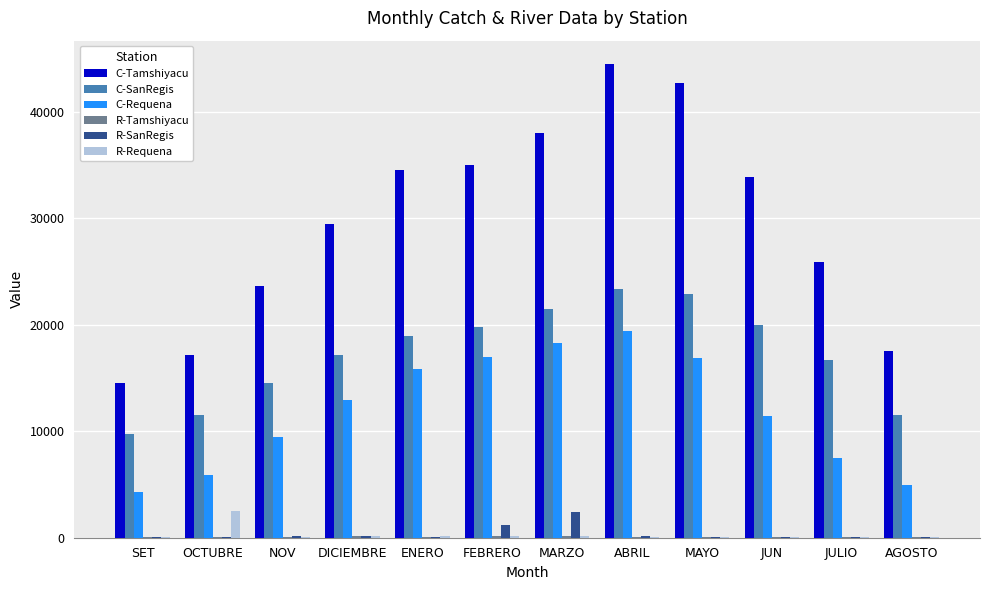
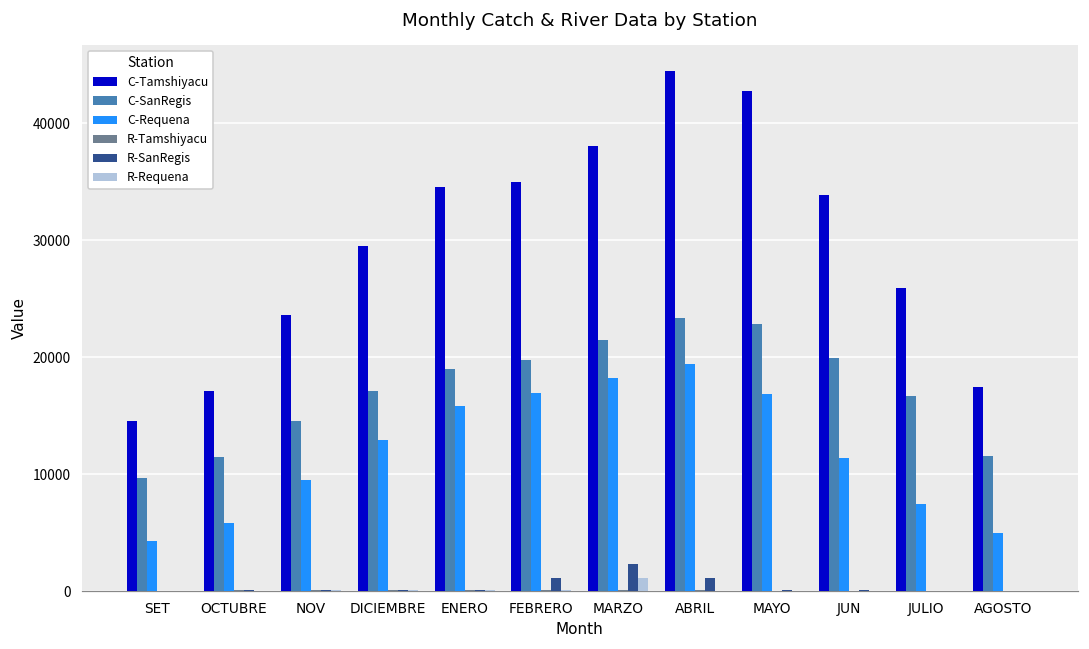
R-Requena, OCTUBRE: 2500 -> 100
R-Requena, MARZO: 100 -> 1100
R-SanRegis, ABRIL: 100 -> 1200
